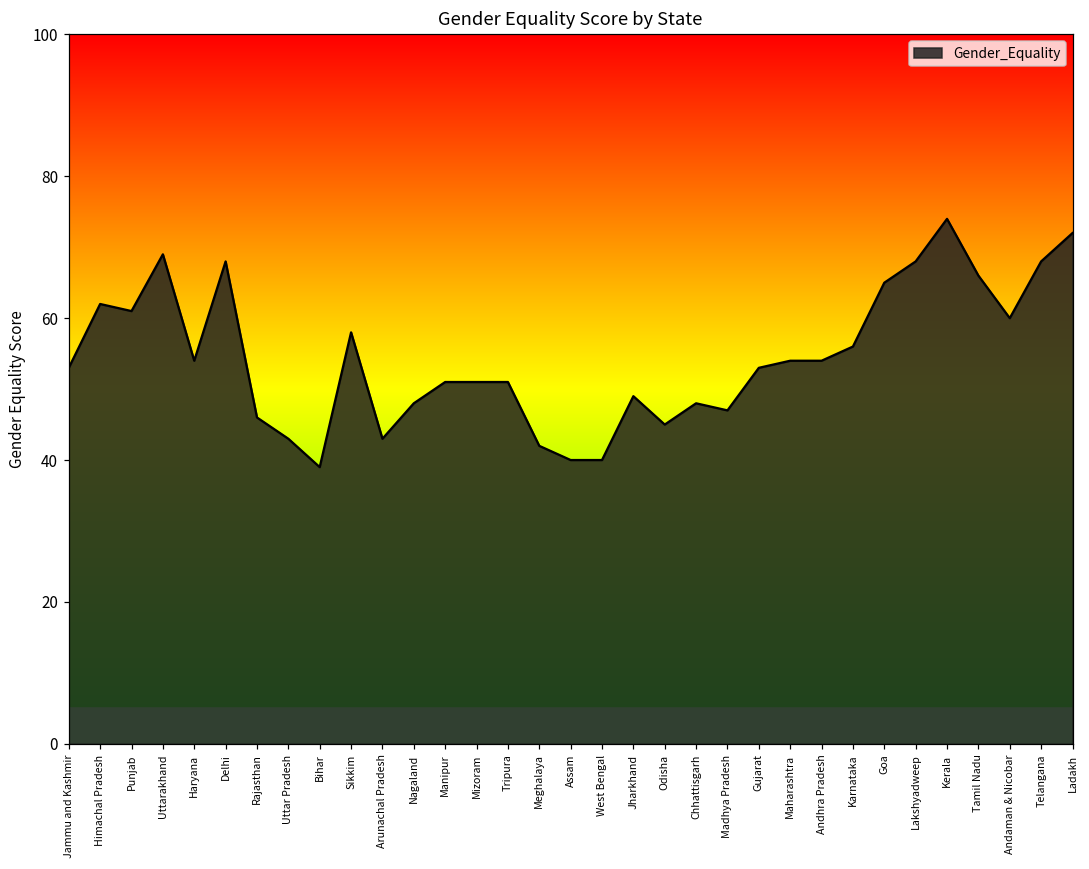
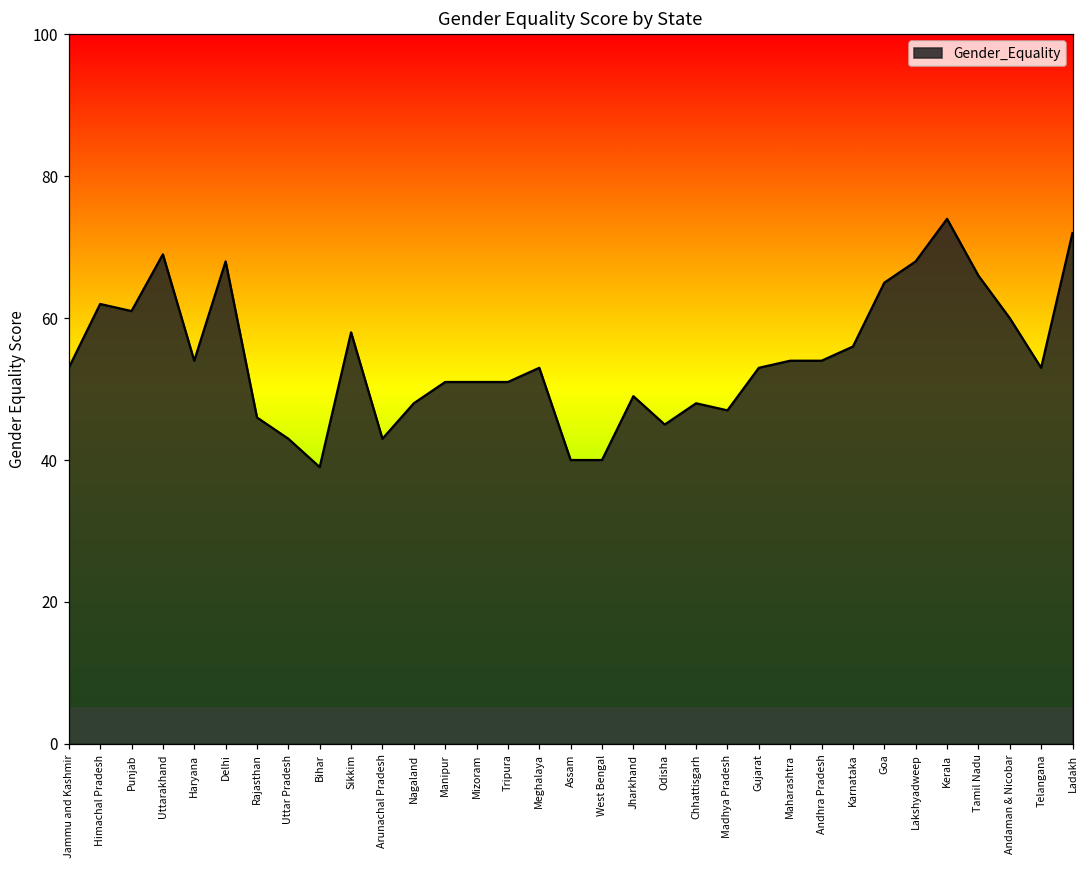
Meghalaya: 42 -> 53
Telangana: 68 -> 53
